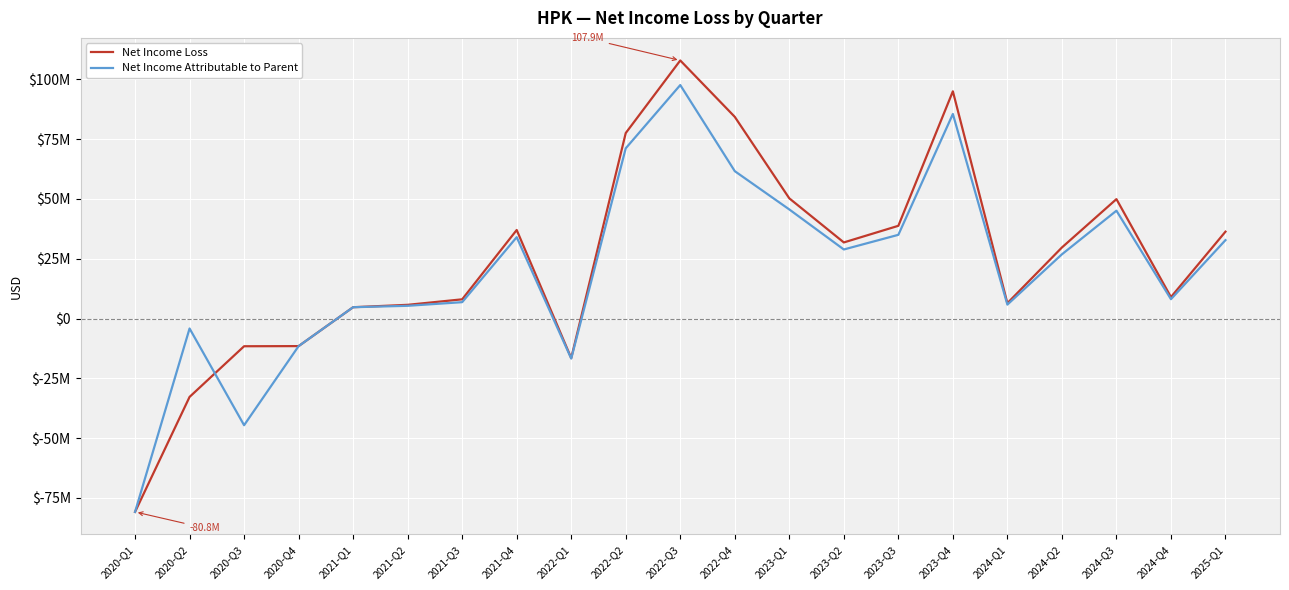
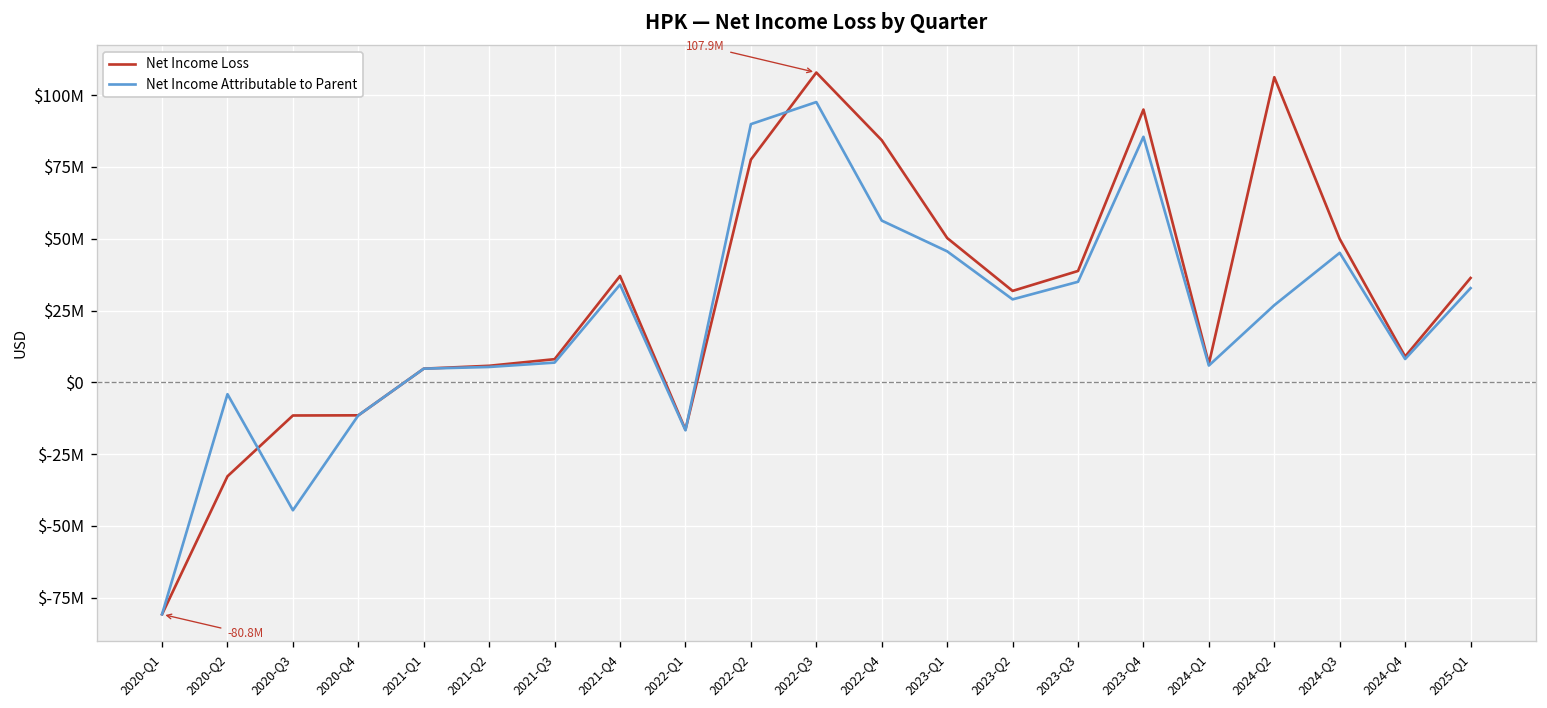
Net Income Attributable to Parent, 2022-Q2: $71000000 -> $90000000
Net Income Attributable to Parent, 2022-Q4: $62000000 -> $56000000
Net Income Loss, 2024-Q2: $30000000 -> $106000000
